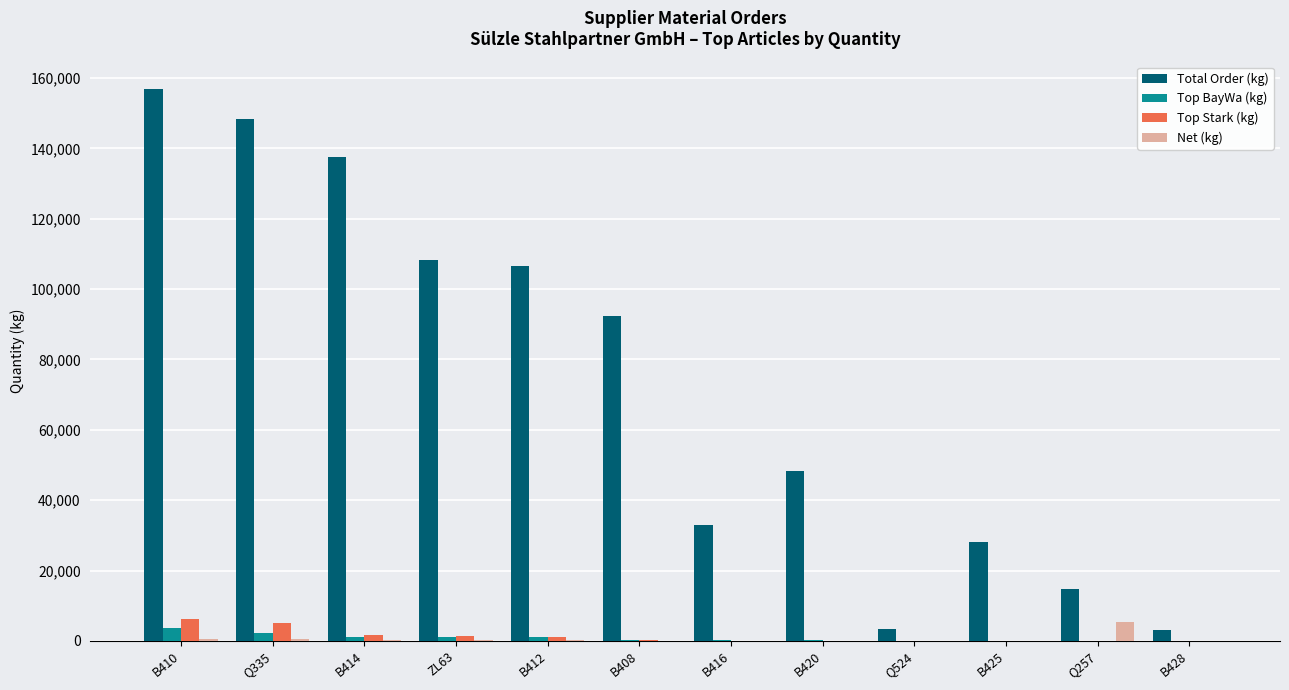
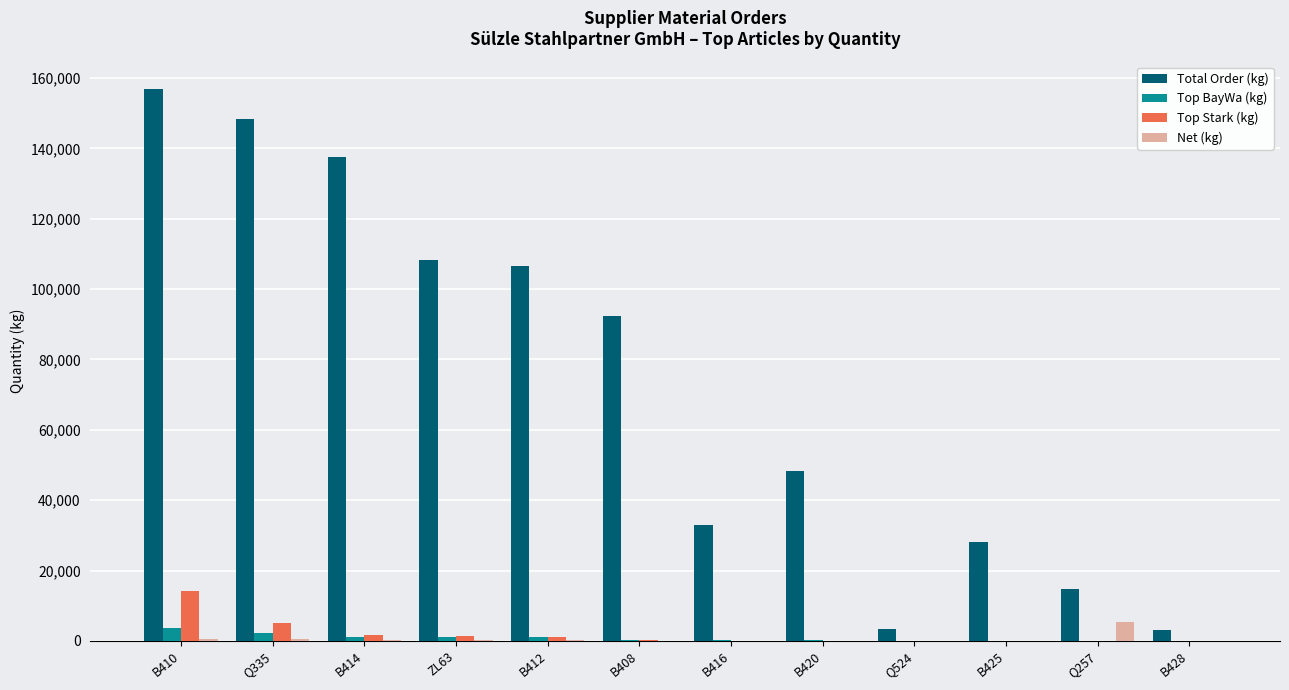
Top Stark (kg), B410: 6,000 -> 14,000
